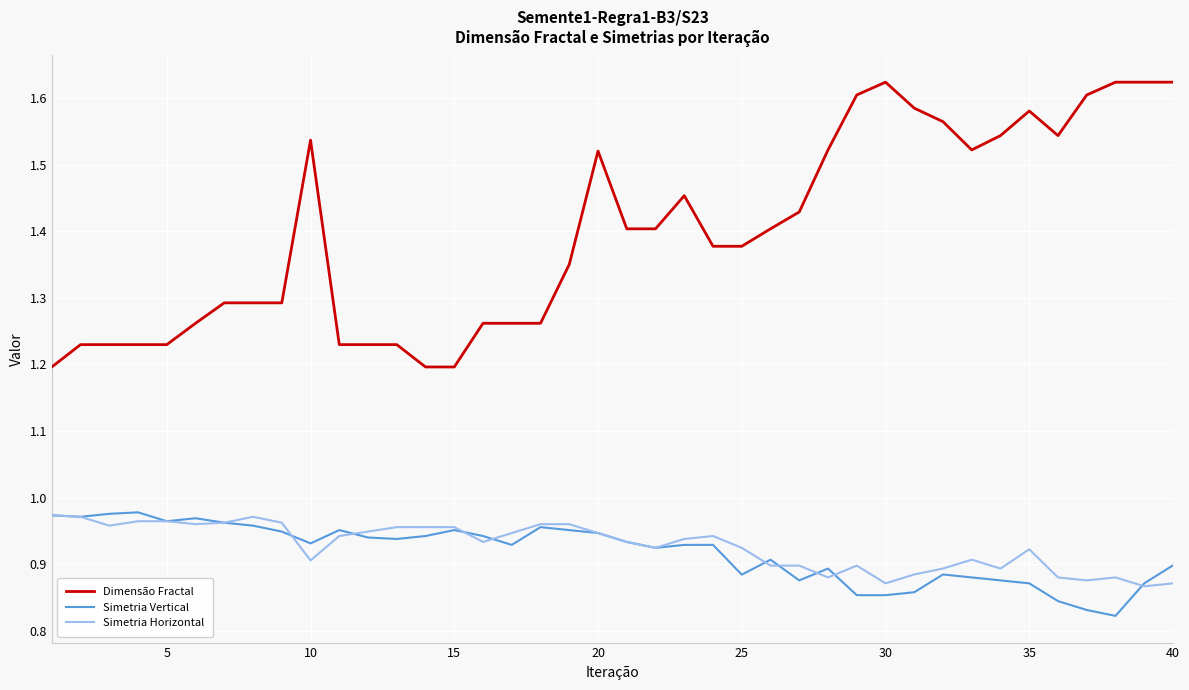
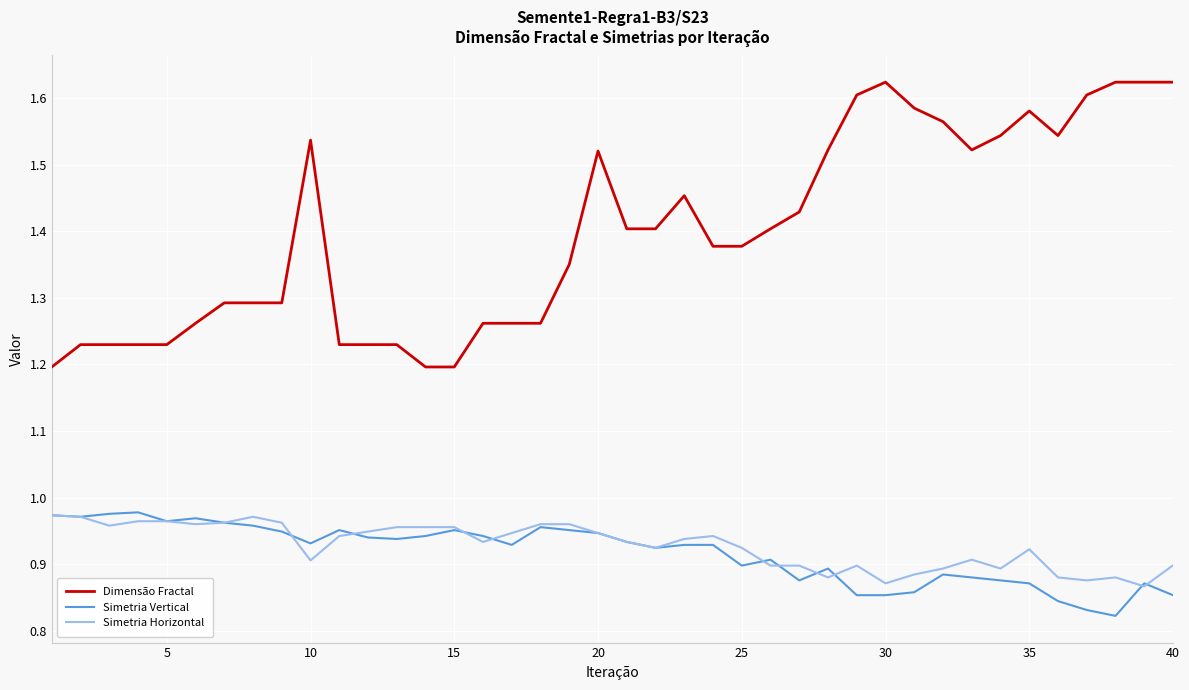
Simetria Vertical, 25: 0.88 -> 0.90
Simetria Vertical, 40: 0.90 -> 0.85
Simetria Horizontal, 40: 0.87 -> 0.90
